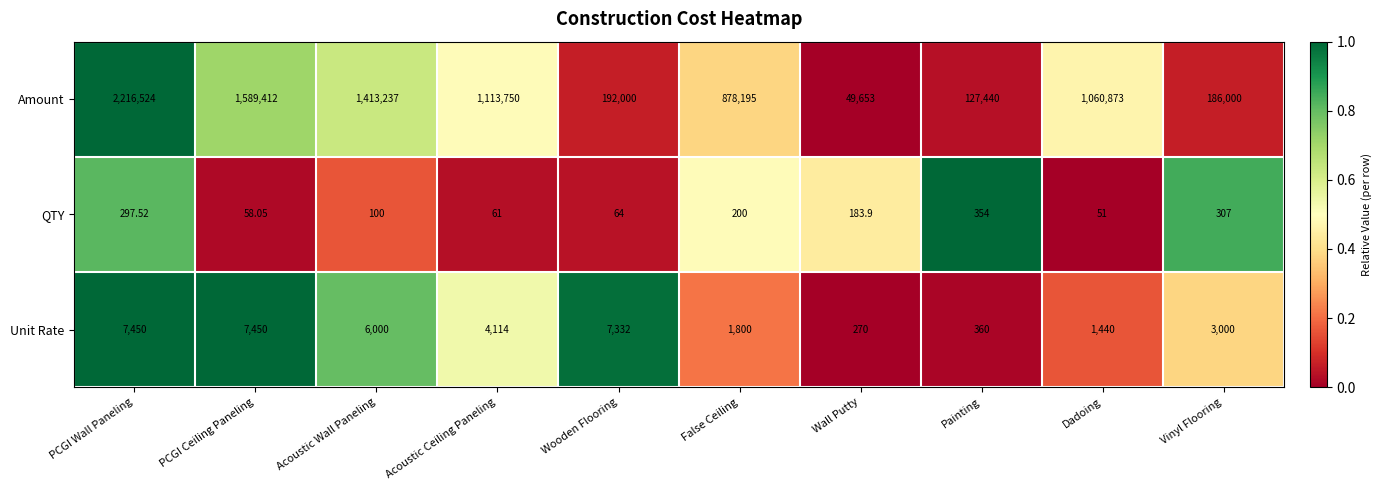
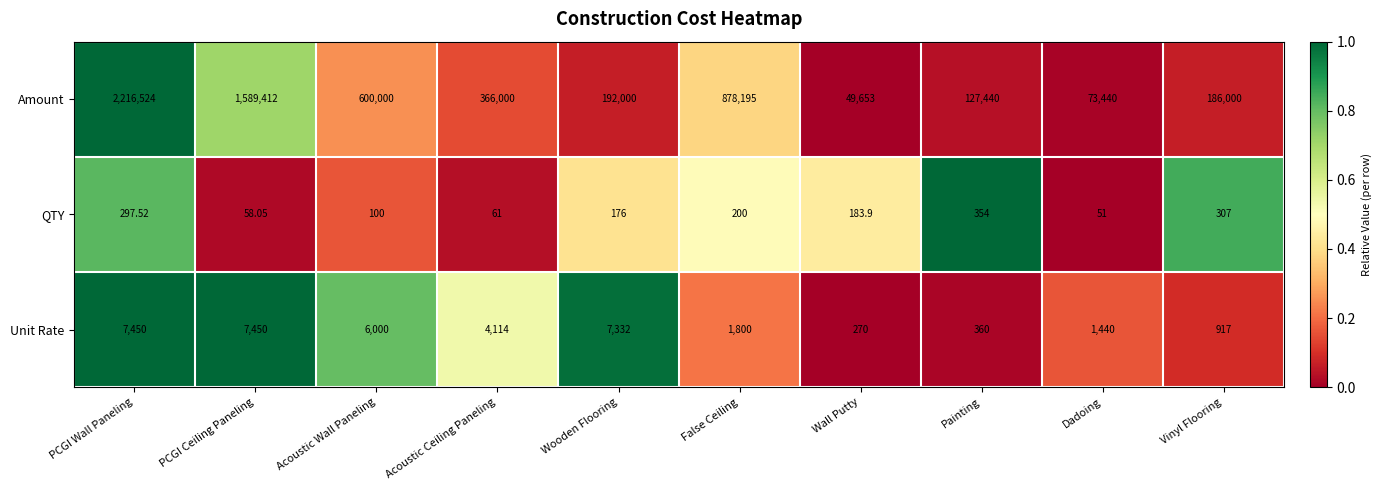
Amount, Acoustic Wall Paneling: 1,413,237 -> 600,000
Amount, Acoustic Ceiling Paneling: 1,113,750 -> 366,000
Amount, Dadoing: 1,060,873 -> 73,440
QTY, Wooden Flooring: 64 -> 176
Unit Rate, Vinyl Flooring: 3,000 -> 917
